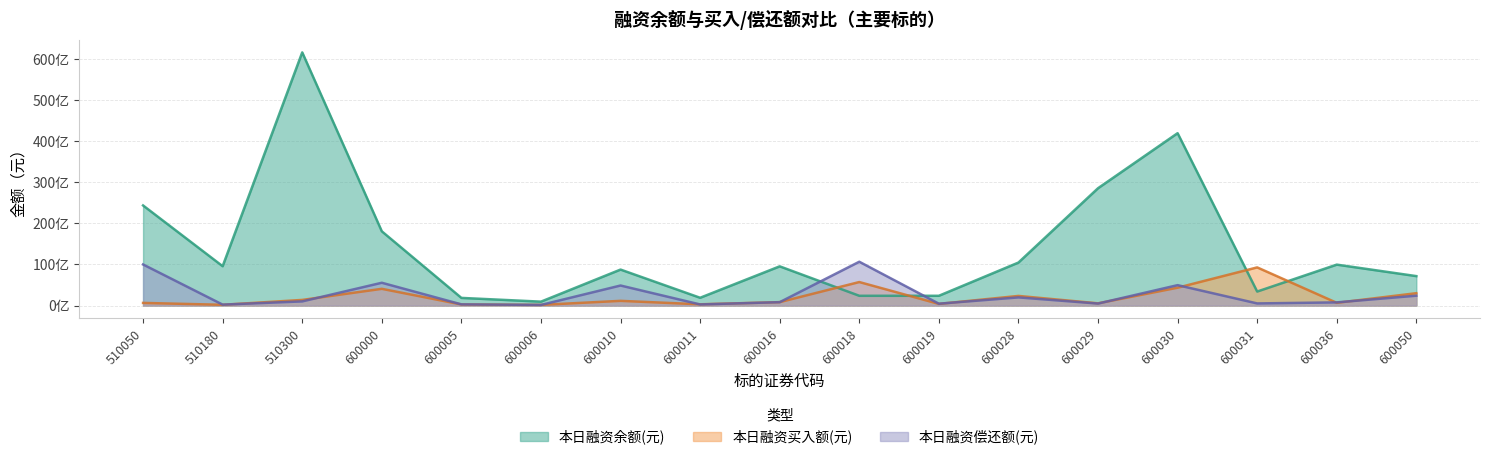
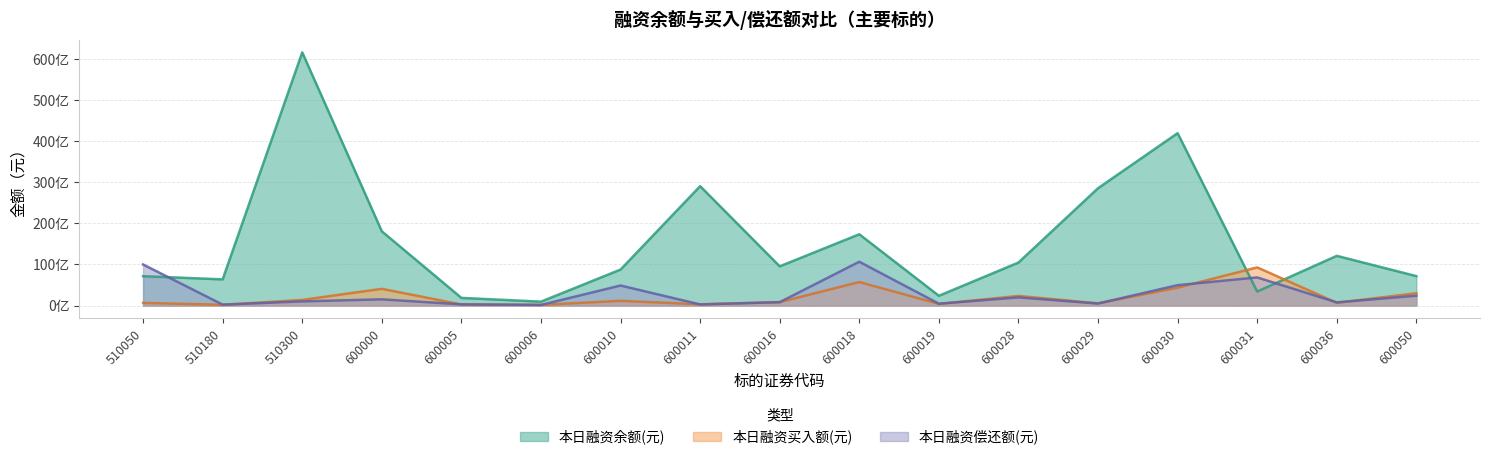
本日融资余额(元), 510050: 240亿 -> 70亿
本日融资余额(元), 510180: 100亿 -> 60亿
本日融资偿还额(元), 600000: 60亿 -> 20亿
本日融资余额(元), 600011: 20亿 -> 290亿
本日融资余额(元), 600018: 20亿 -> 170亿
本日融资偿还额(元), 600031: 10亿 -> 70亿
本日融资余额(元), 600036: 100亿 -> 120亿
